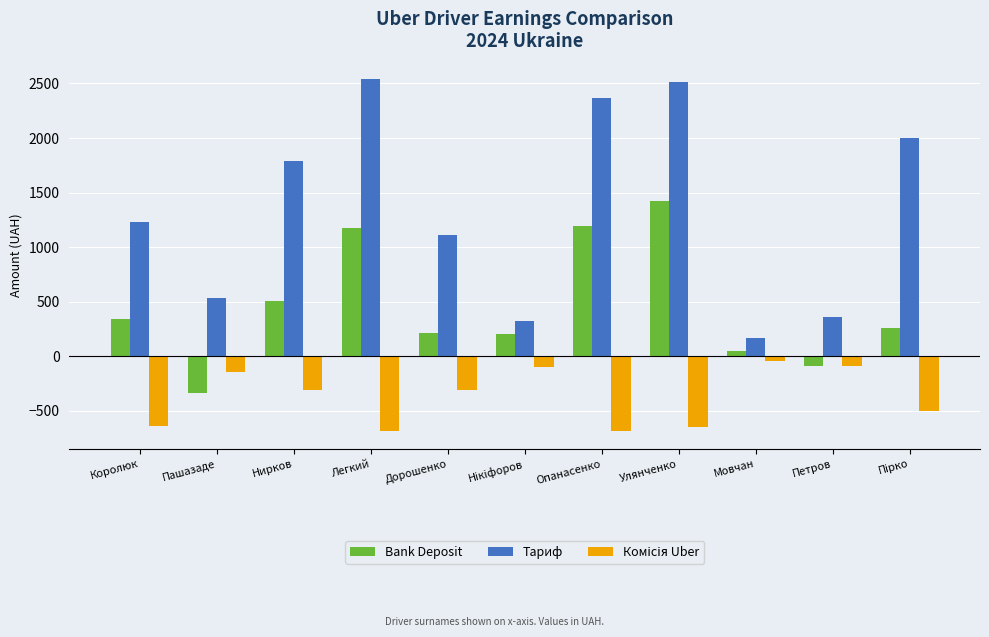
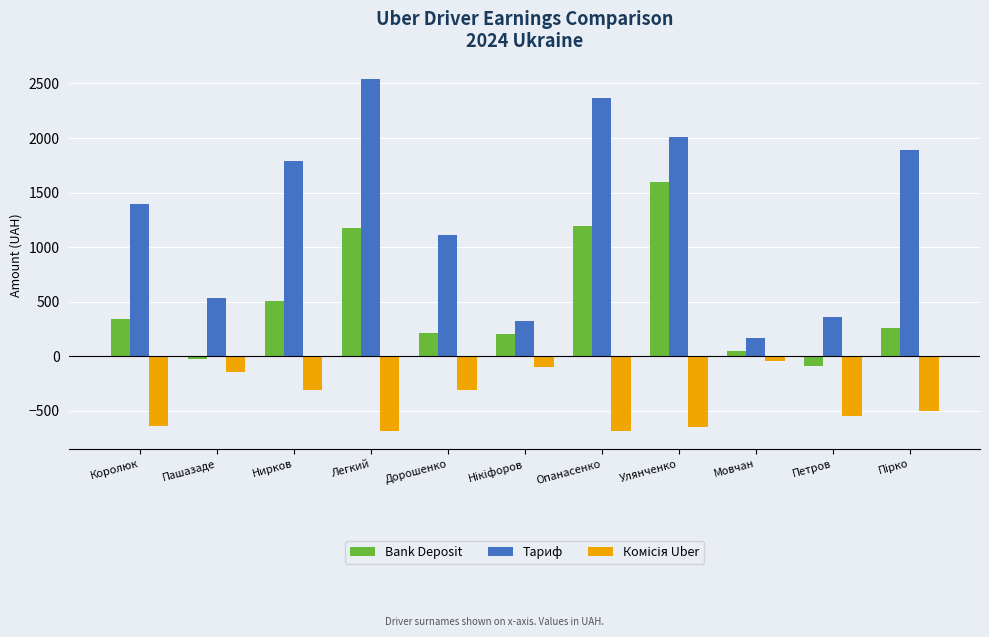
Тариф, Королюк: 1230 -> 1390
Bank Deposit, Пашазаде: -340 -> -30
Bank Deposit, Улянченко: 1430 -> 1600
Тариф, Улянченко: 2510 -> 2010
Комісія Uber, Петров: -90 -> -550
Тариф, Пірко: 2000 -> 1890
